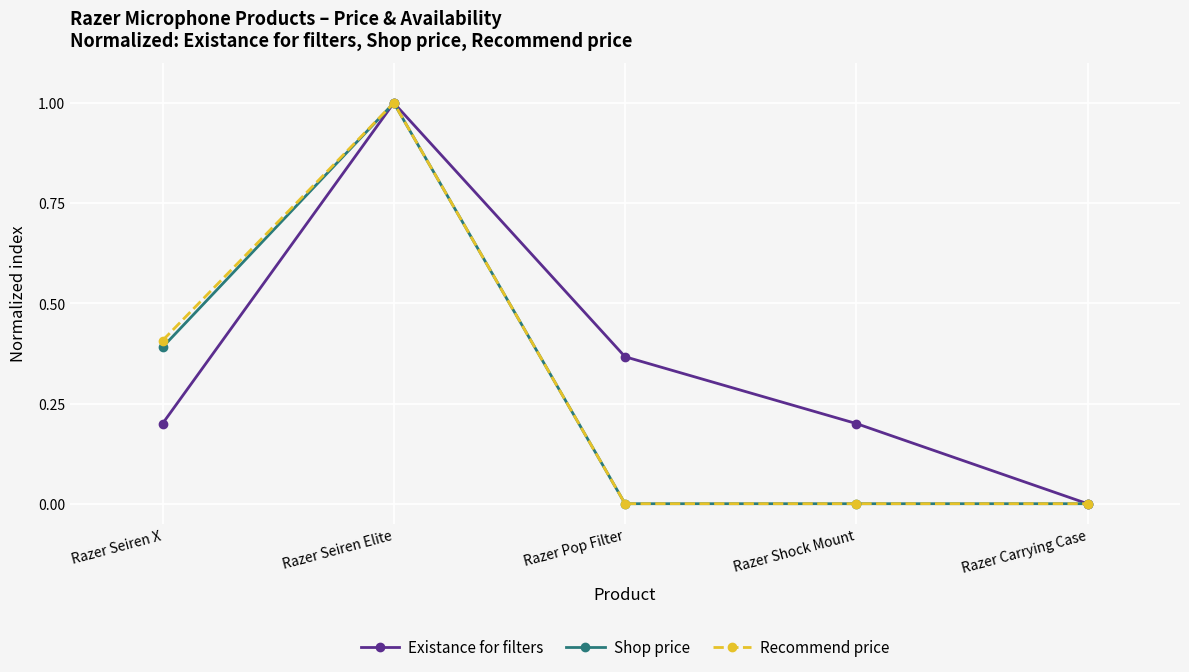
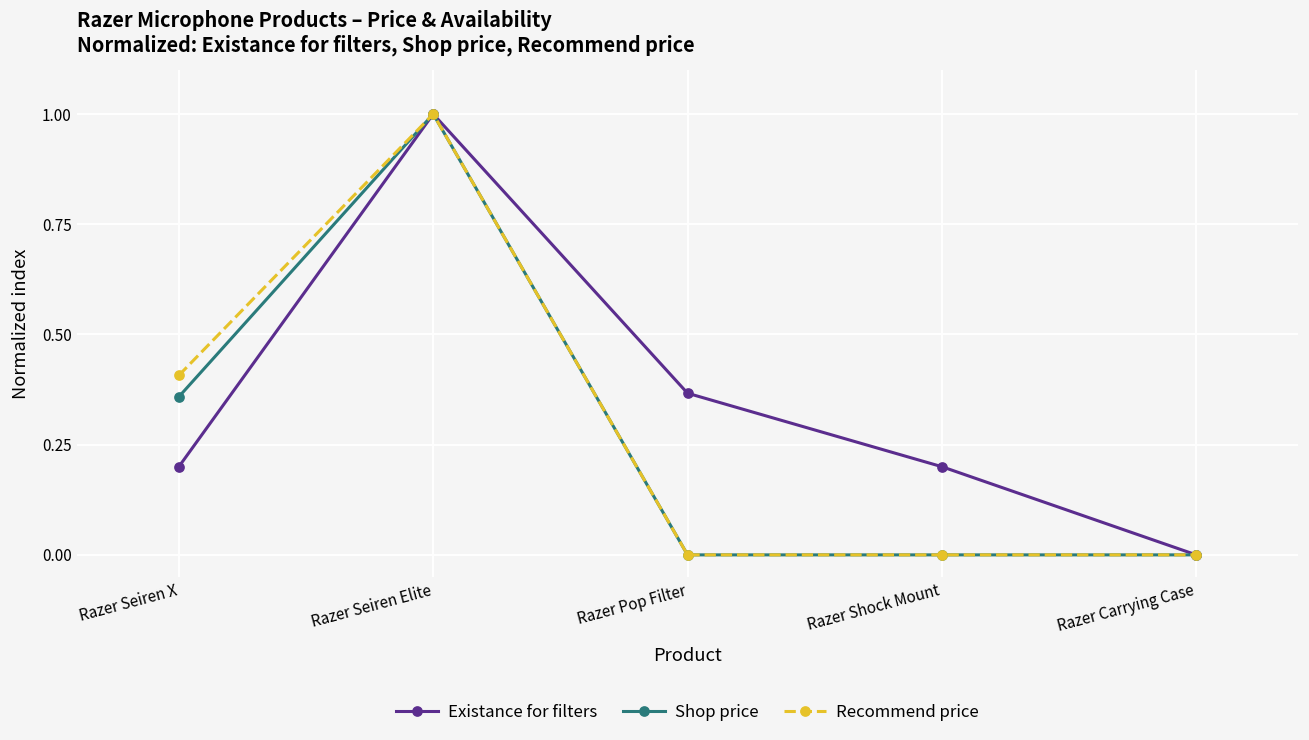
Shop price, Razer Seiren X: 0.39 -> 0.36
